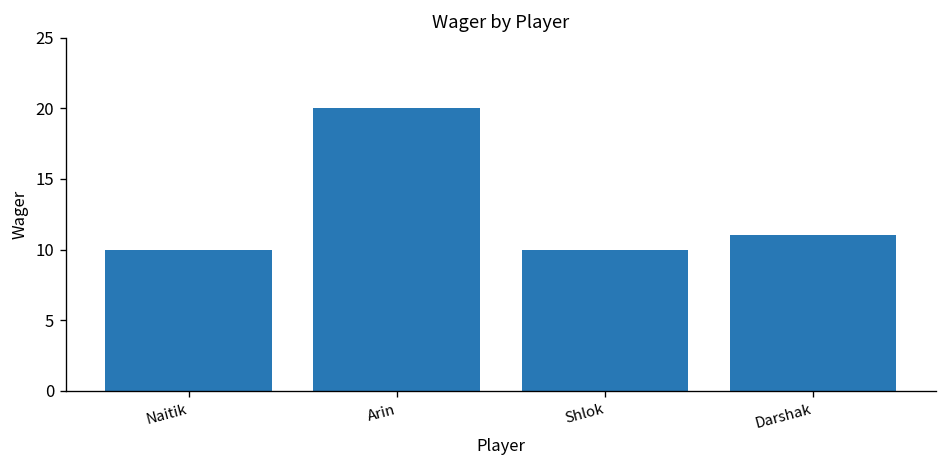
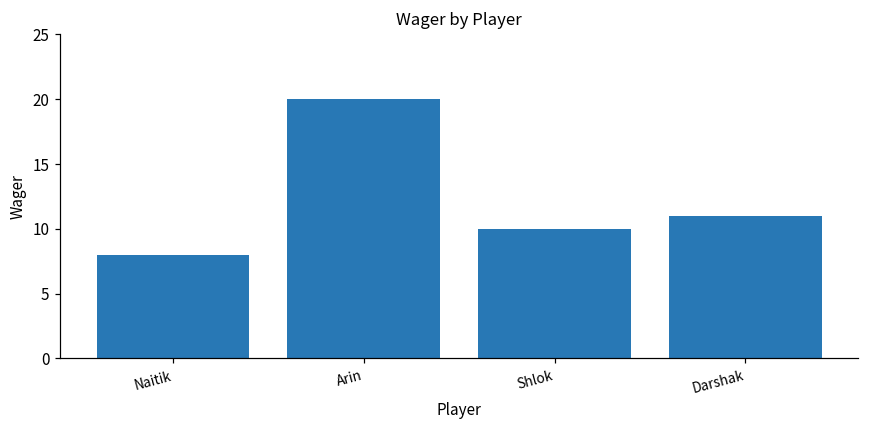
Naitik: 10 -> 8
